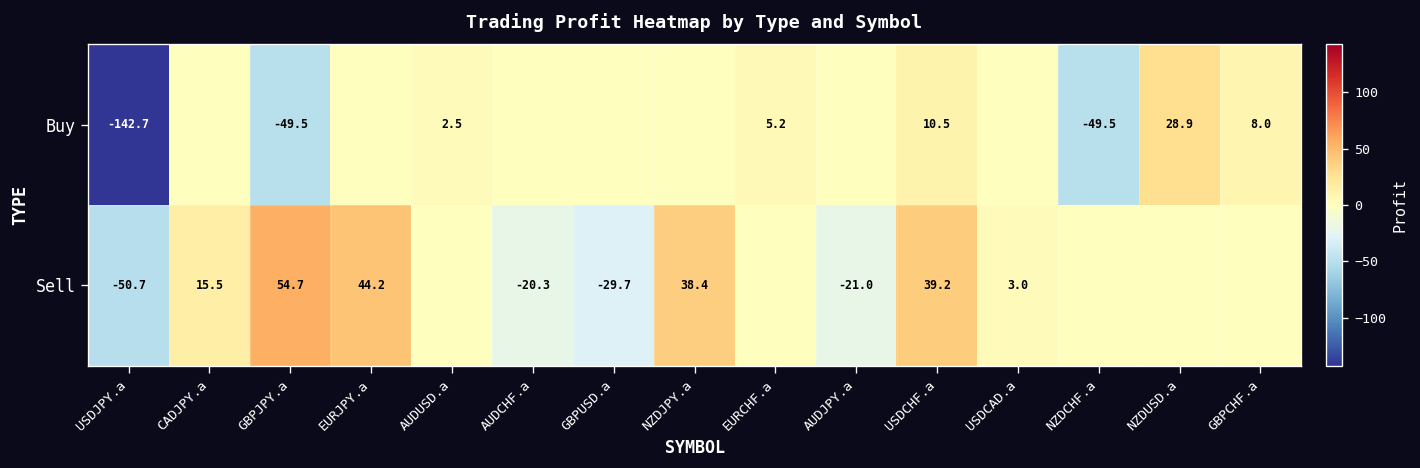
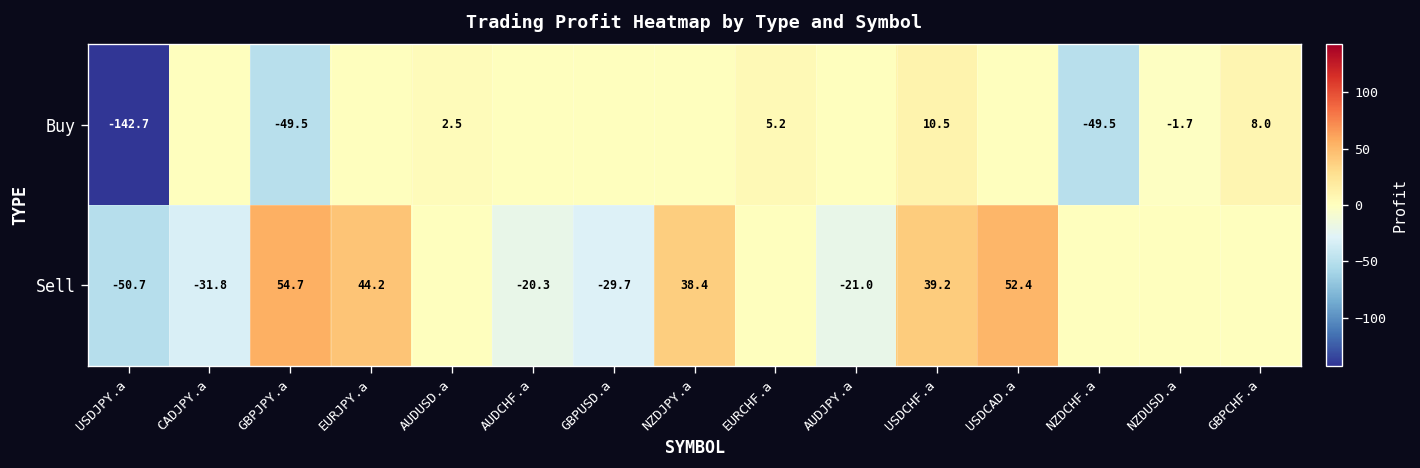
Buy, NZDUSD.a: 28.9 -> -1.7
Sell, CADJPY.a: 15.5 -> -31.8
Sell, USDCAD.a: 3.0 -> 52.4
